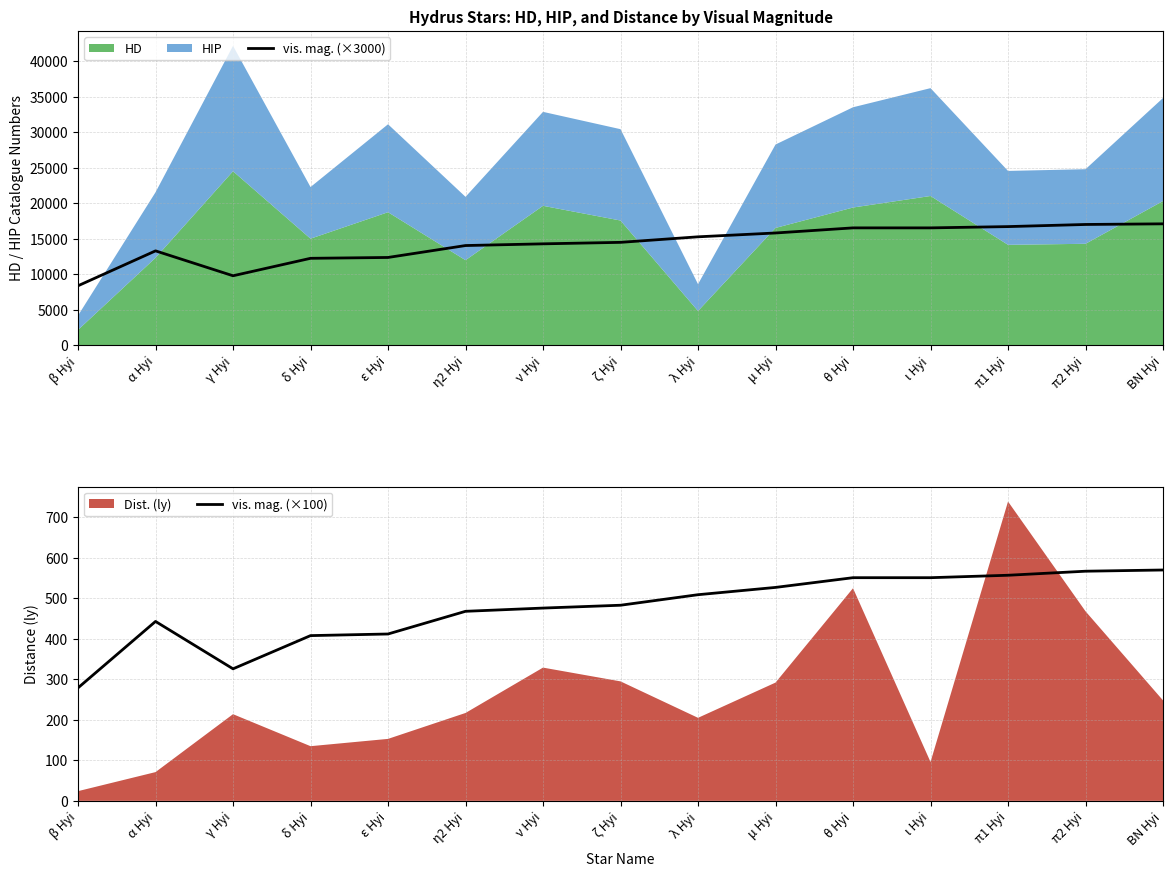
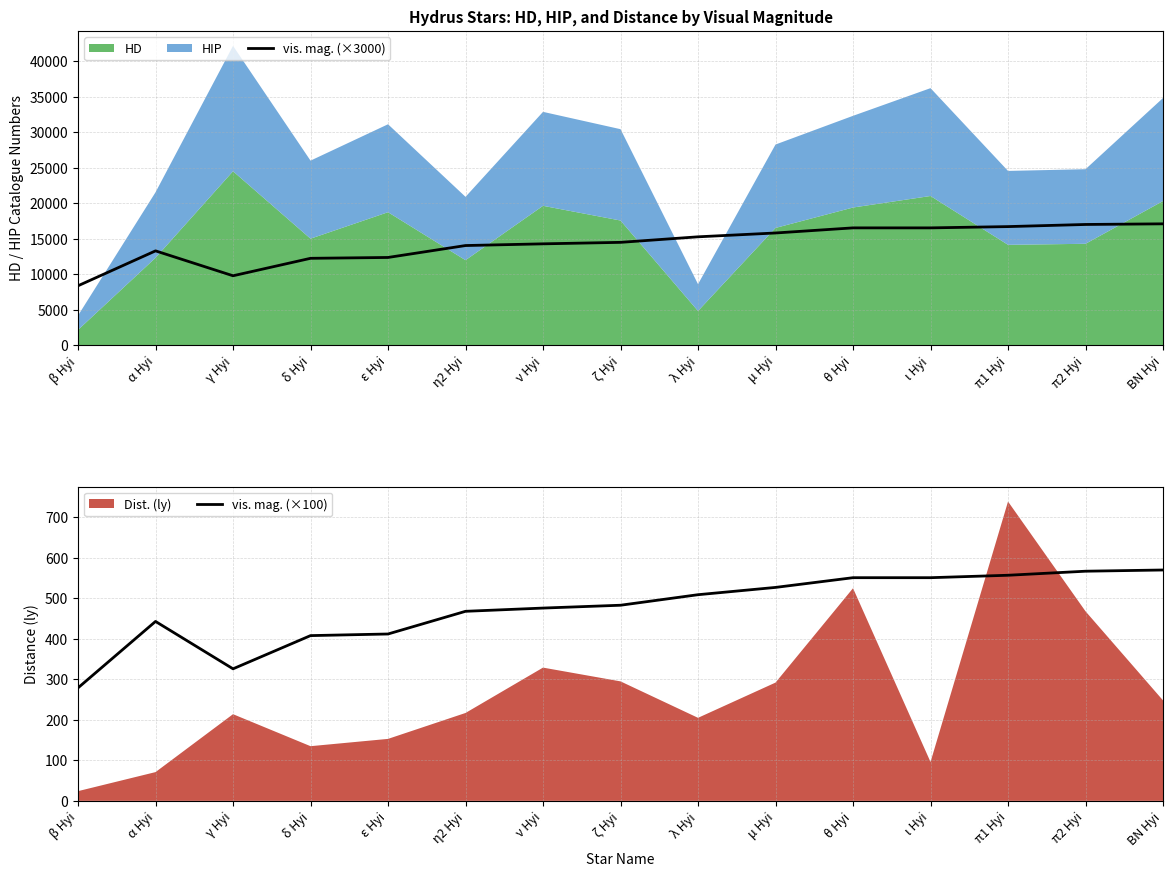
Hydrus Stars: HD, HIP, and Distance by Visual Magnitude, HIP, δ Hyi: 7000 -> 11000
Hydrus Stars: HD, HIP, and Distance by Visual Magnitude, HIP, θ Hyi: 14000 -> 13000
